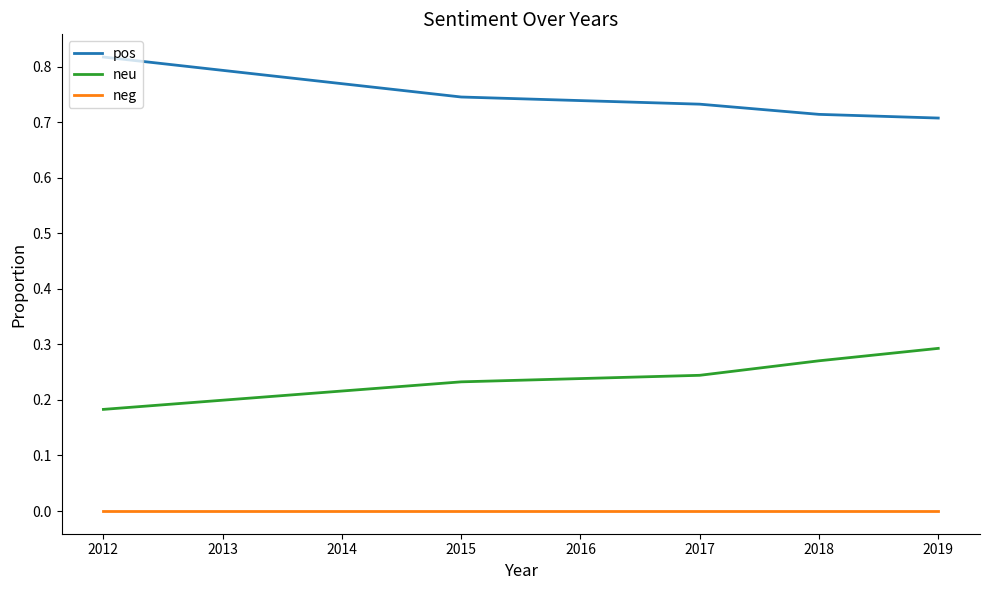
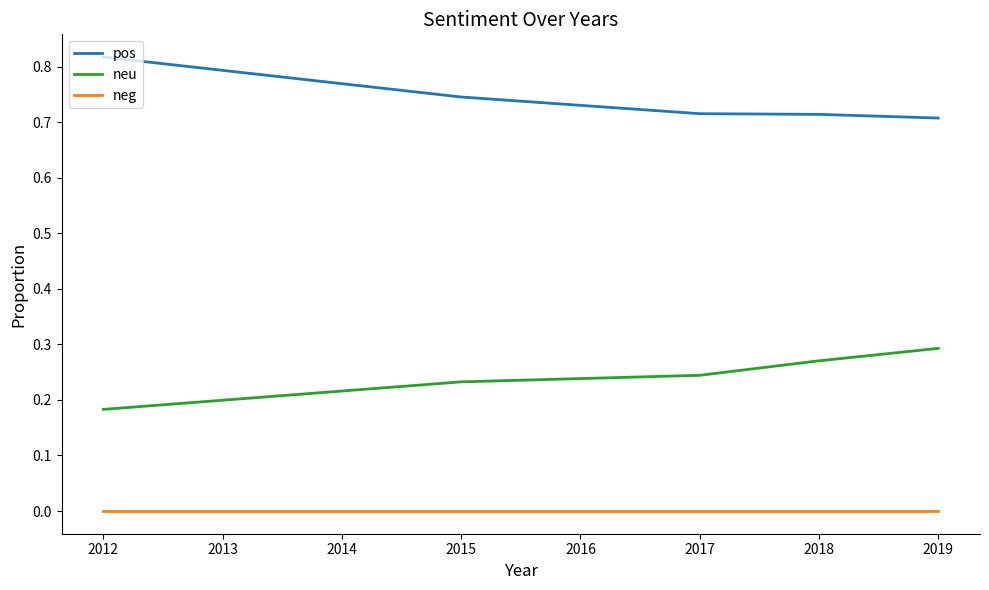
pos, 2017: 0.73 -> 0.72
